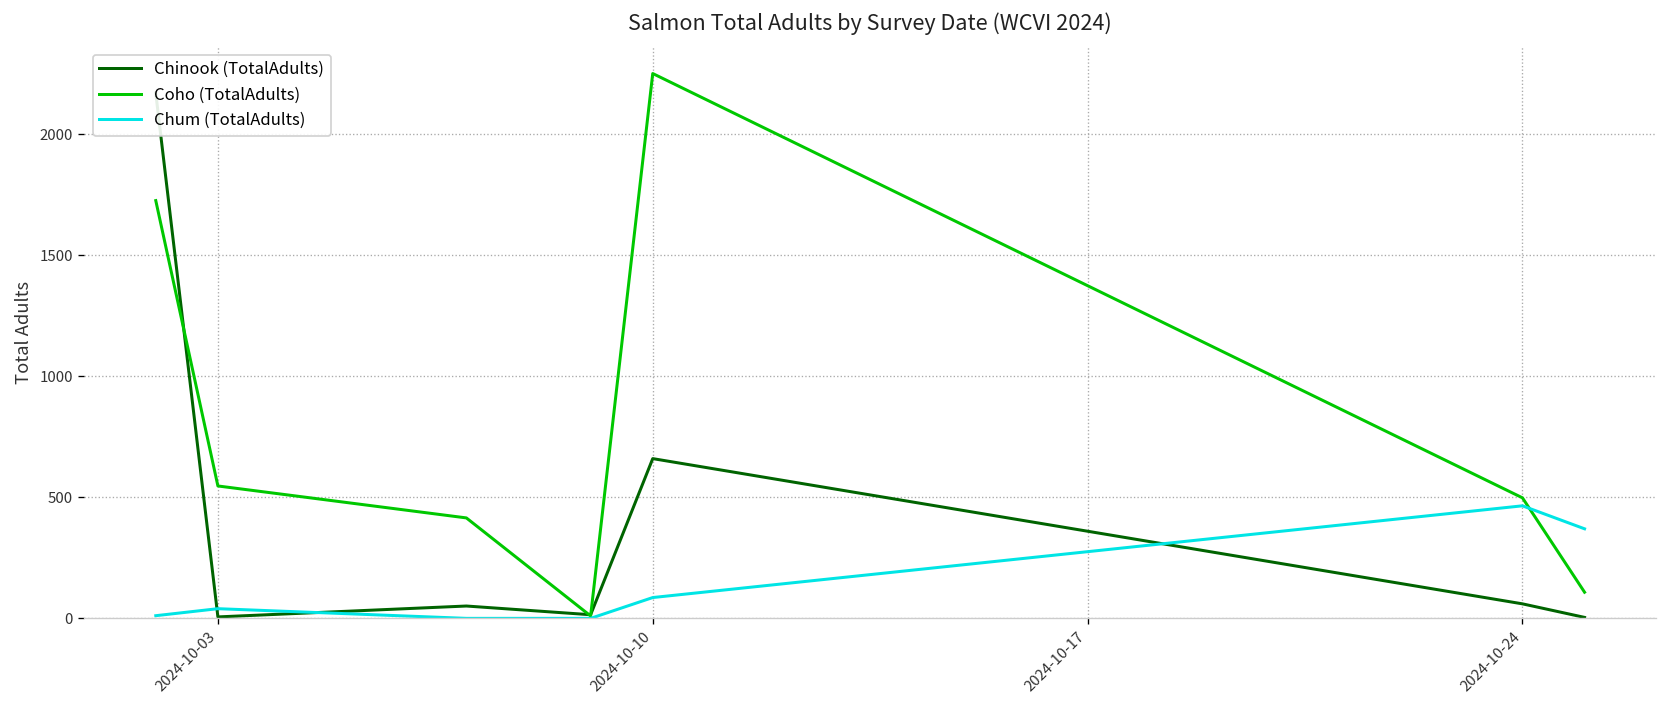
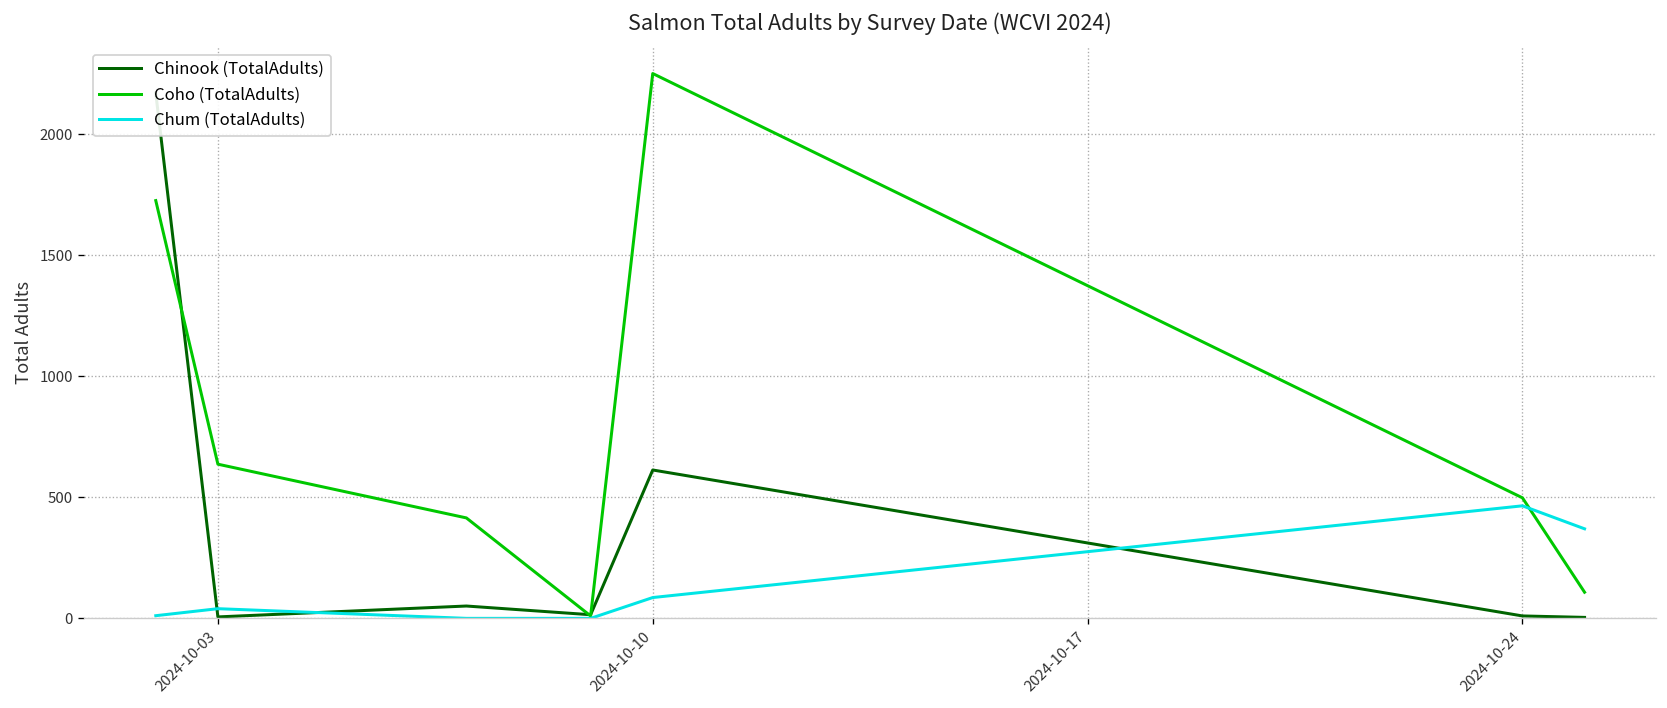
Coho (TotalAdults), 2024-10-03: 550 -> 640
Chinook (TotalAdults), 2024-10-10: 660 -> 610
Chinook (TotalAdults), 2024-10-24: 60 -> 10
